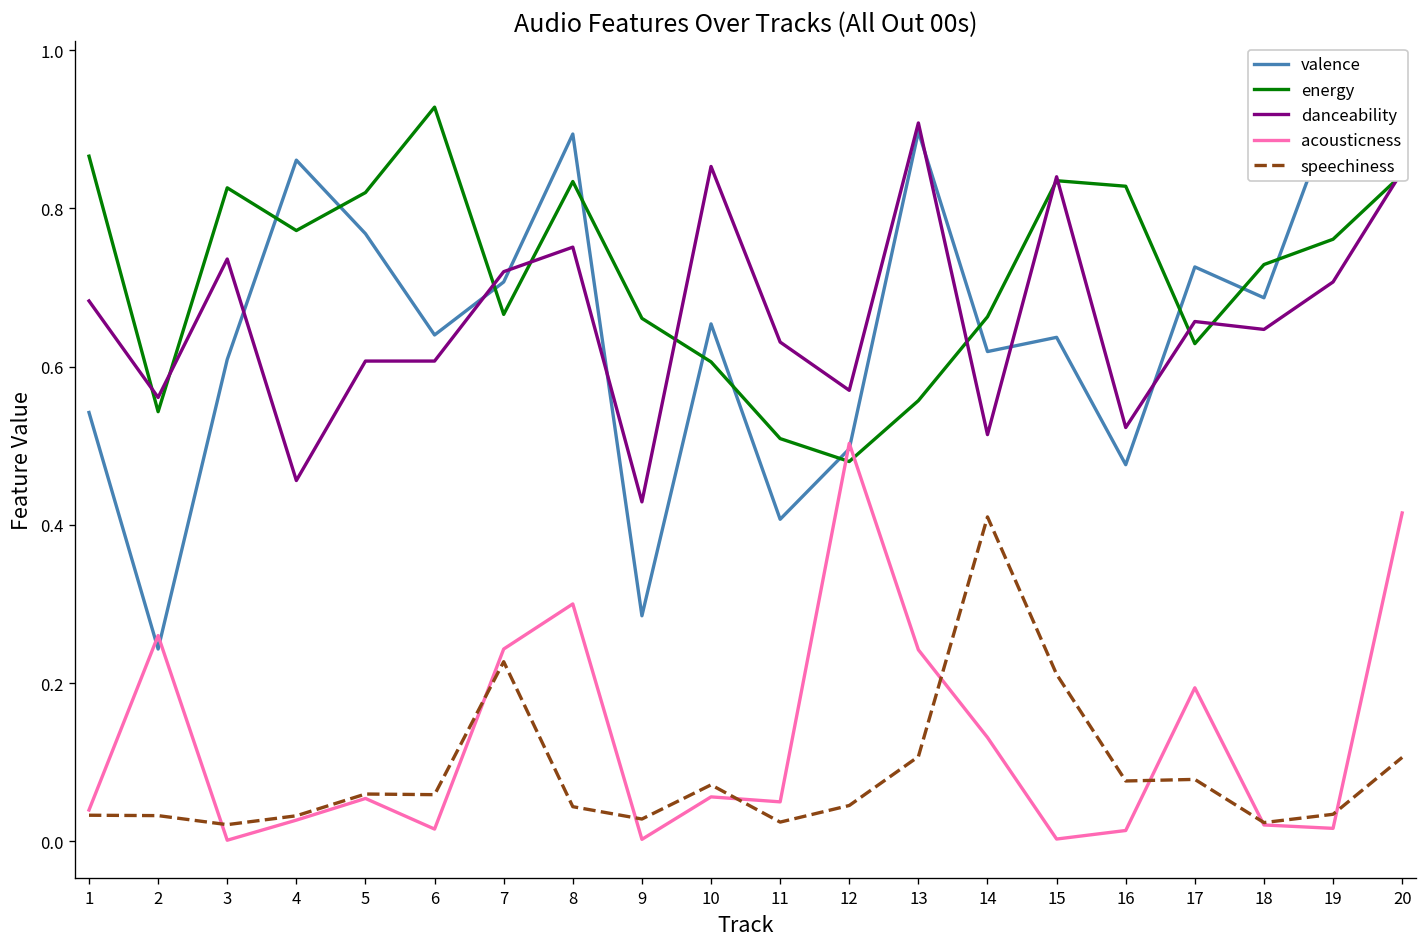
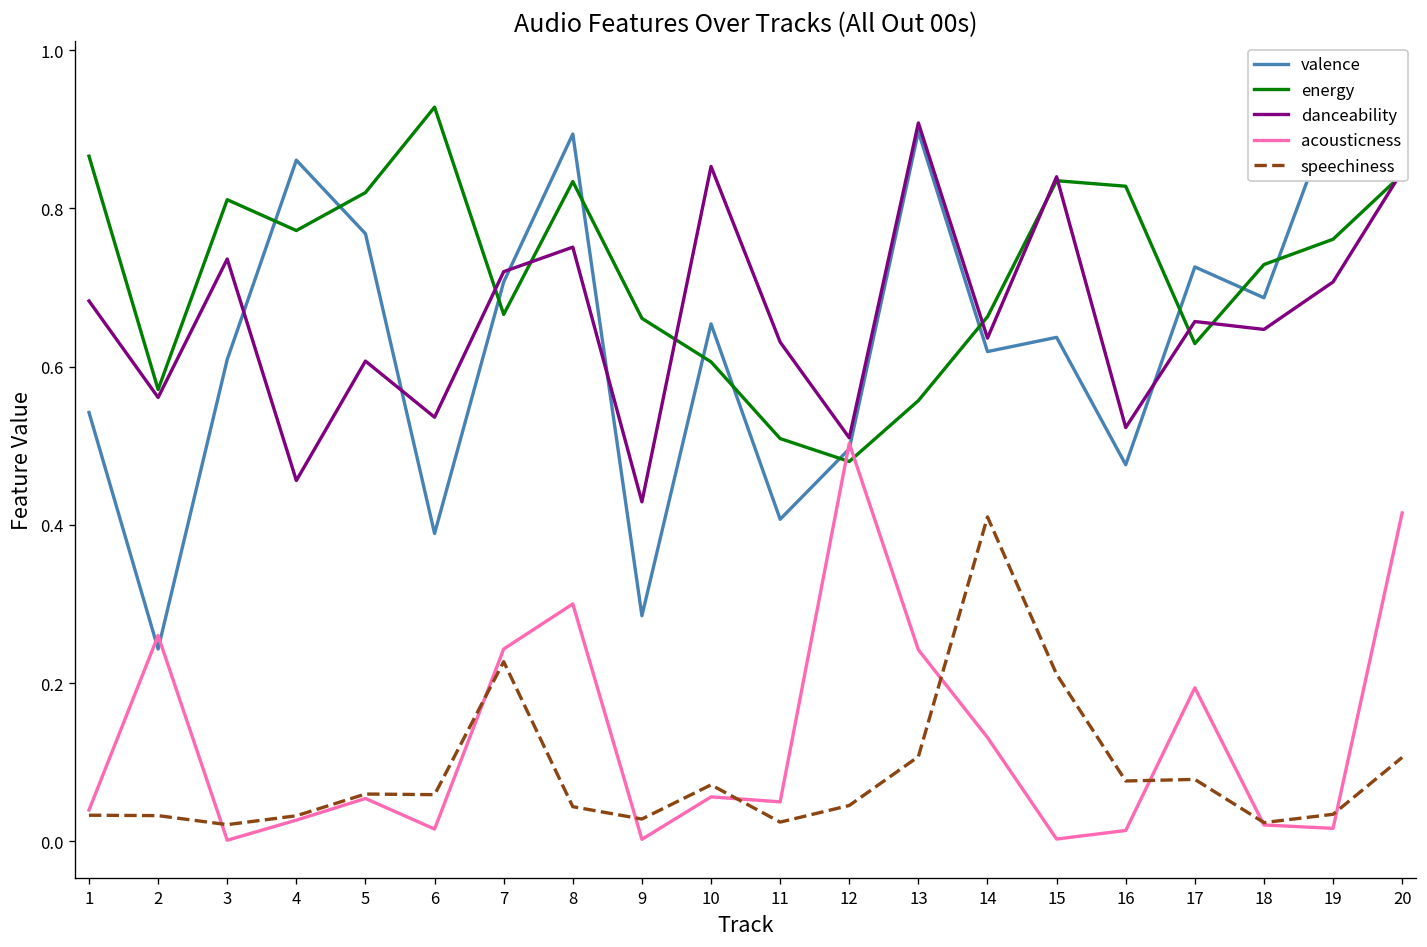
energy, 2: 0.54 -> 0.57
energy, 3: 0.83 -> 0.81
valence, 6: 0.64 -> 0.39
danceability, 6: 0.61 -> 0.54
danceability, 12: 0.57 -> 0.51
danceability, 14: 0.51 -> 0.64
